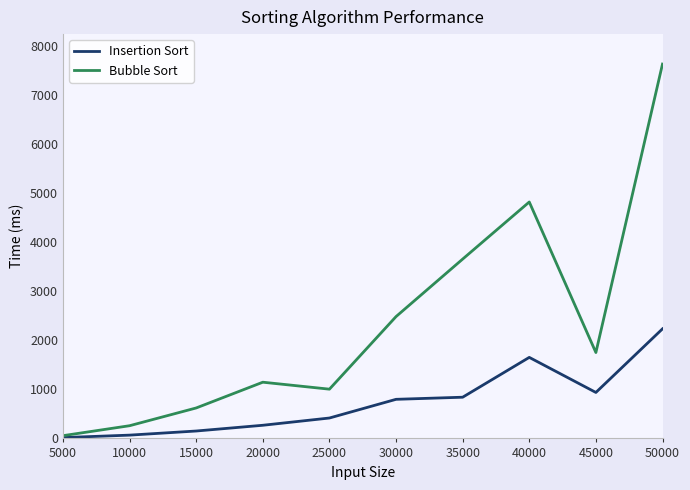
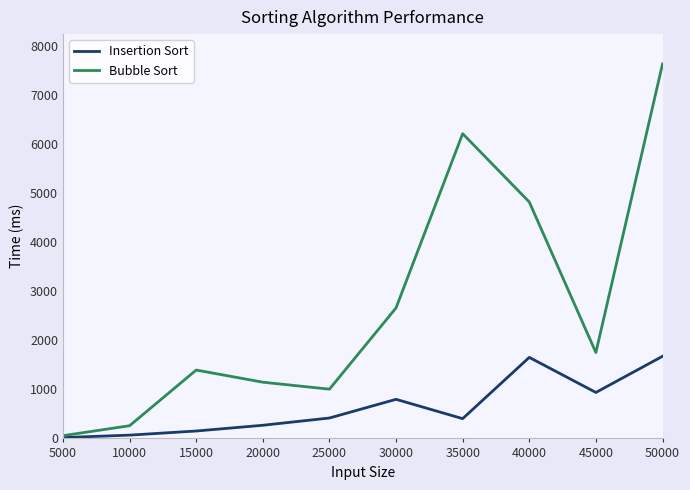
Bubble Sort, 15000: 600 -> 1400
Bubble Sort, 30000: 2500 -> 2700
Insertion Sort, 35000: 800 -> 400
Bubble Sort, 35000: 3700 -> 6200
Insertion Sort, 50000: 2200 -> 1700
